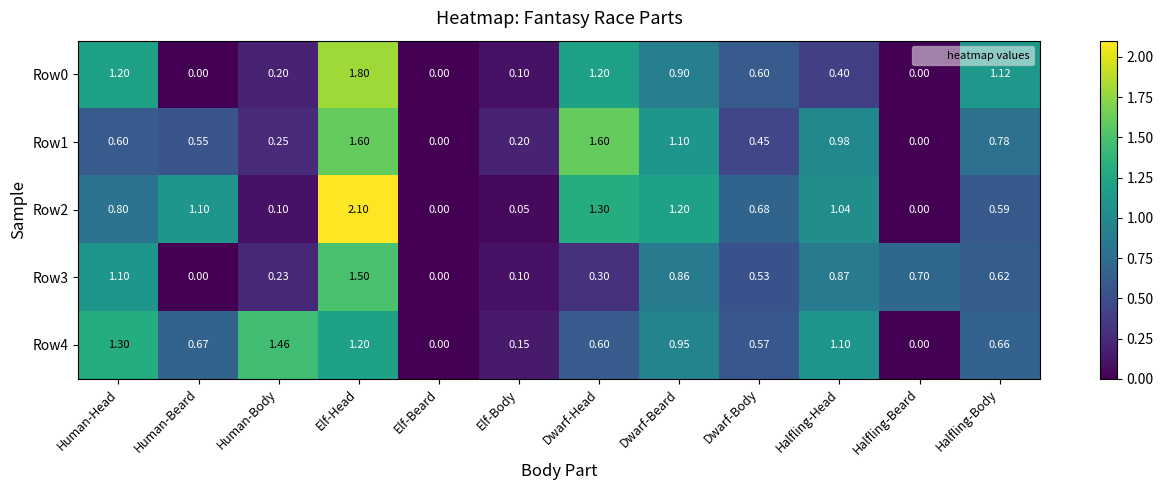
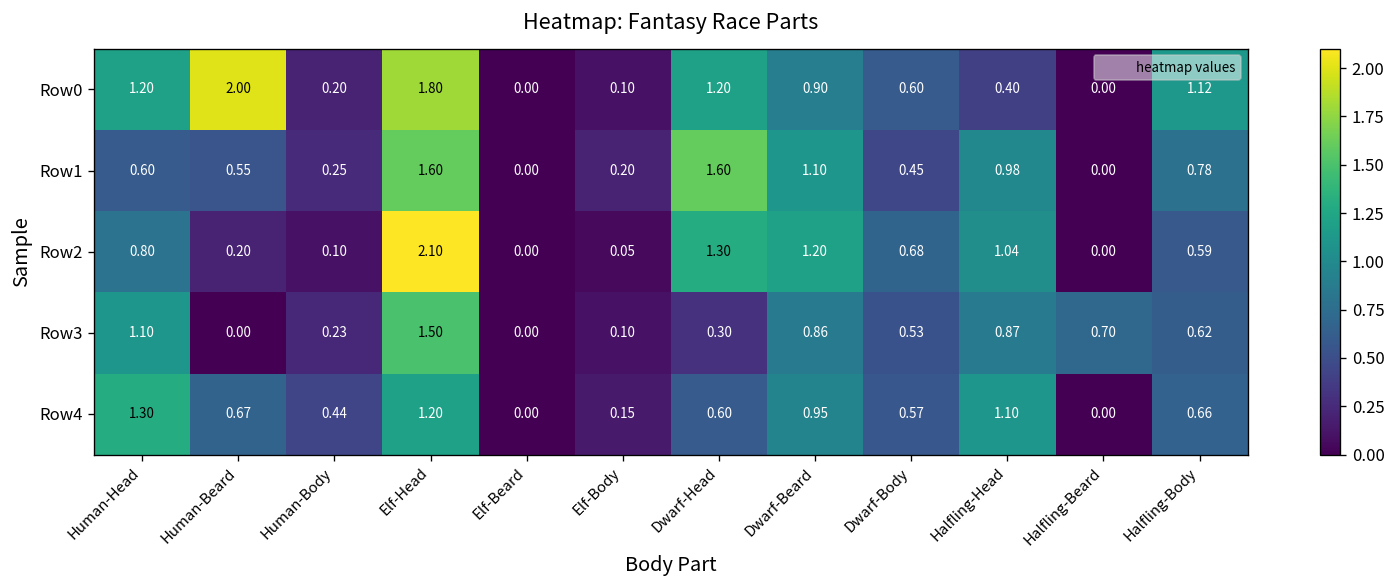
Row0, Human-Beard: 0.00 -> 2.00
Row2, Human-Beard: 1.10 -> 0.20
Row4, Human-Body: 1.46 -> 0.44
